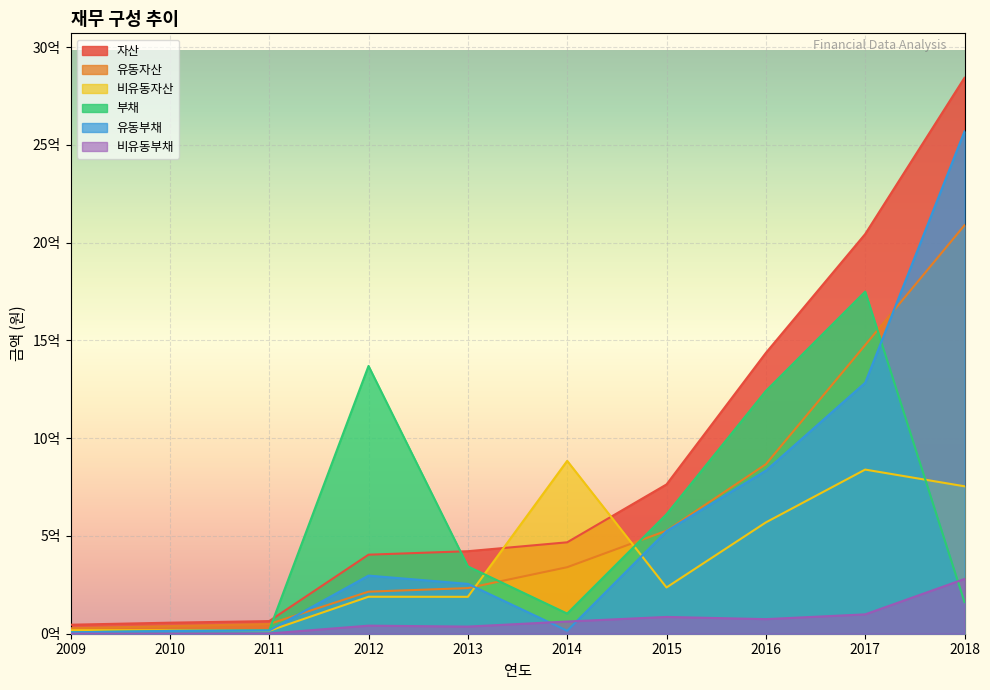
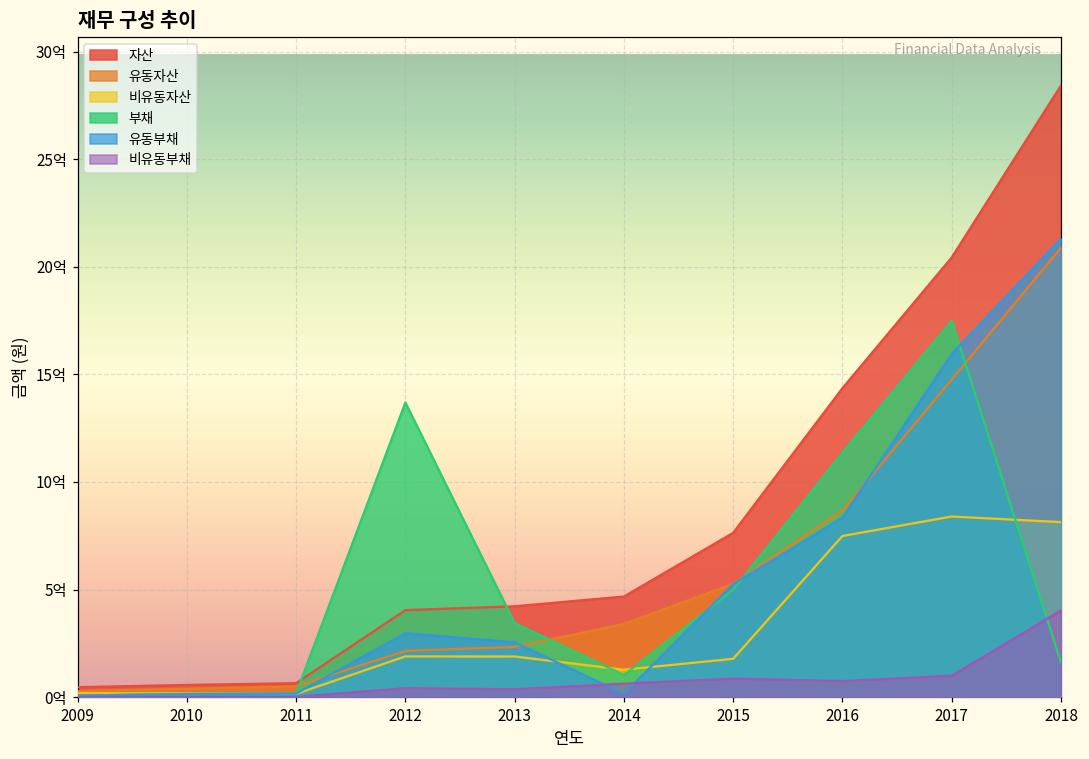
비유동자산, 2014: 8.8억 -> 1.3억
비유동자산, 2015: 2.4억 -> 1.8억
부채, 2015: 6.1억 -> 5.0억
비유동자산, 2016: 5.7억 -> 7.5억
부채, 2016: 12.4억 -> 11.4억
유동부채, 2017: 12.8억 -> 16.0억
비유동자산, 2018: 7.5억 -> 8.1억
유동부채, 2018: 25.7억 -> 21.3억
비유동부채, 2018: 2.8억 -> 4.0억
